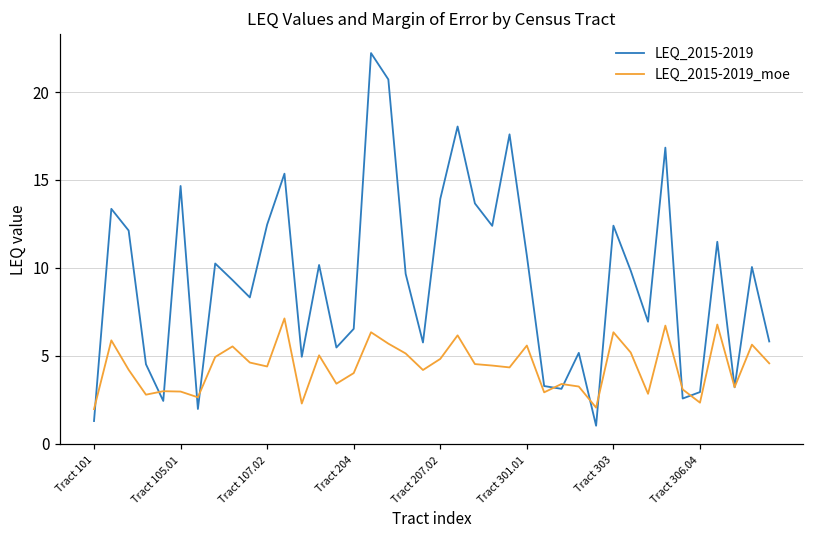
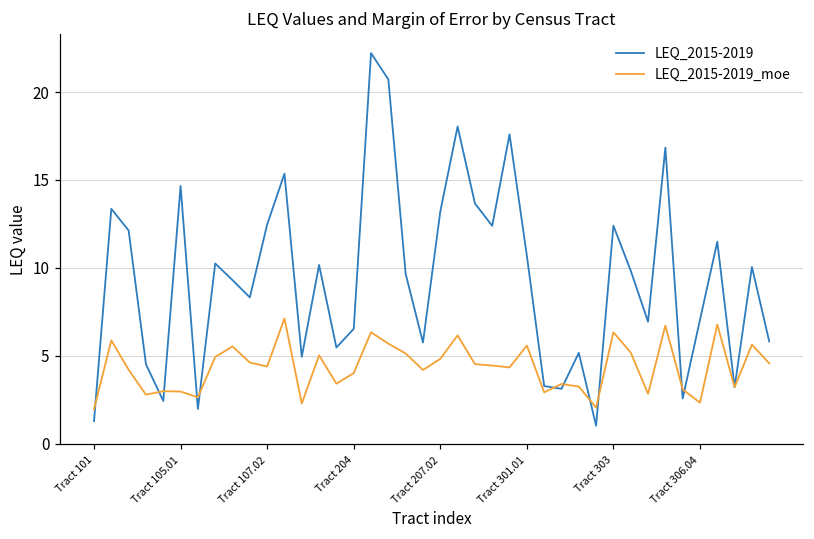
LEQ_2015-2019, Tract 207.02: 13.9 -> 13.2
LEQ_2015-2019, Tract 306.04: 2.9 -> 7.1
